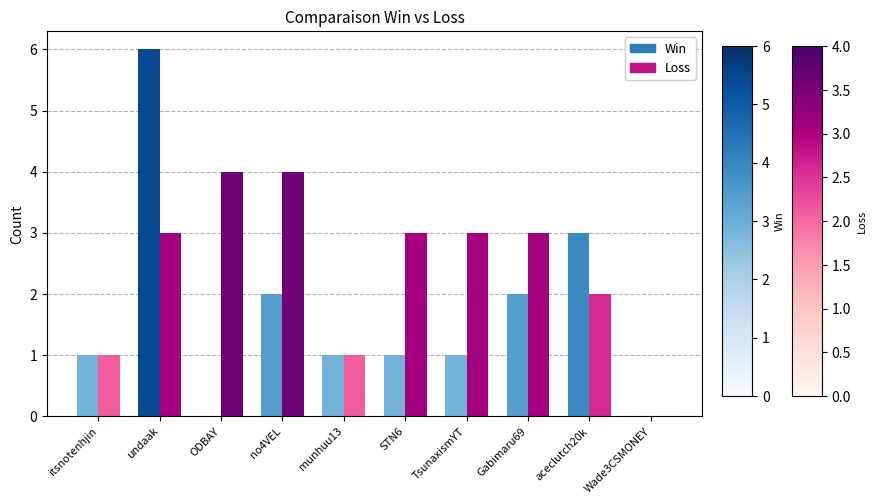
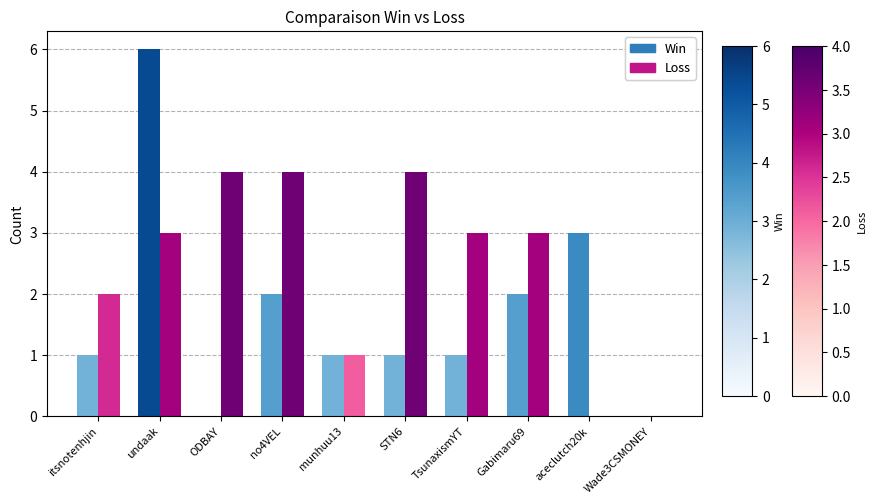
Loss, itsnotenhjin: 1 -> 2
Loss, STN6: 3 -> 4
Loss, aceclutch20k: 2 -> 0
